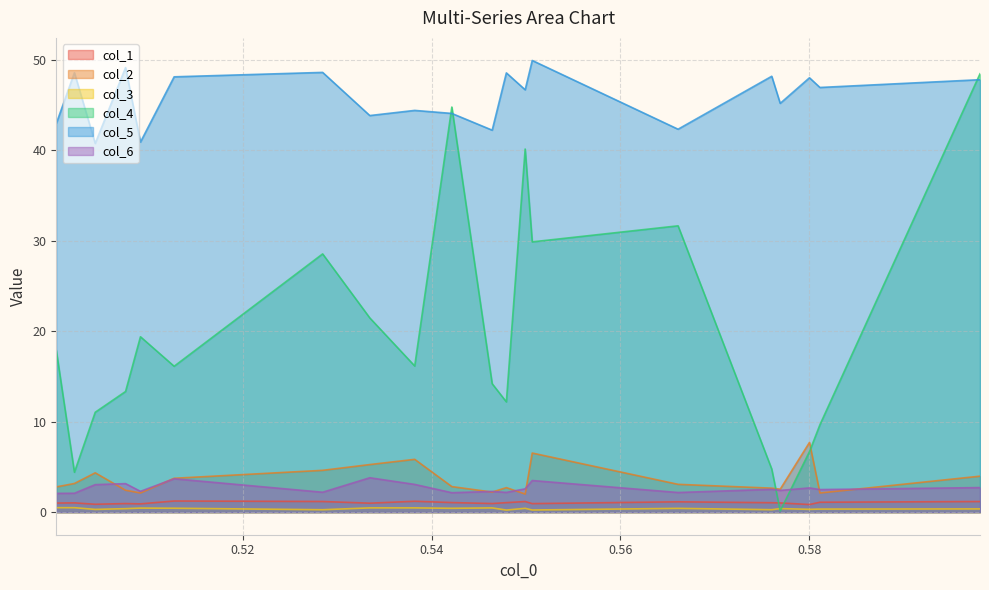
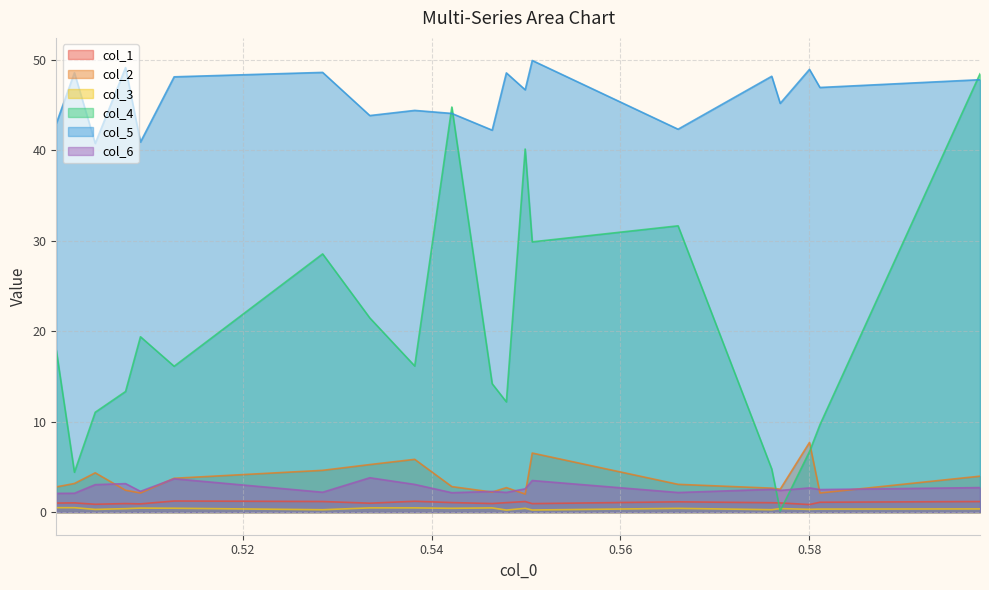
col_5, 0.58: 48 -> 49
